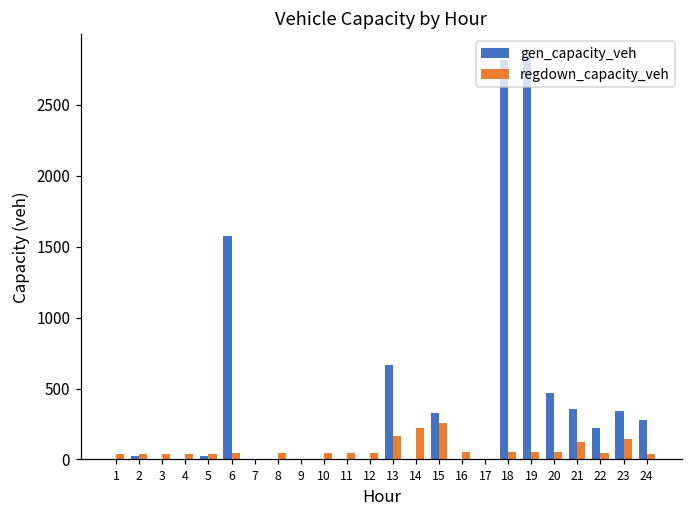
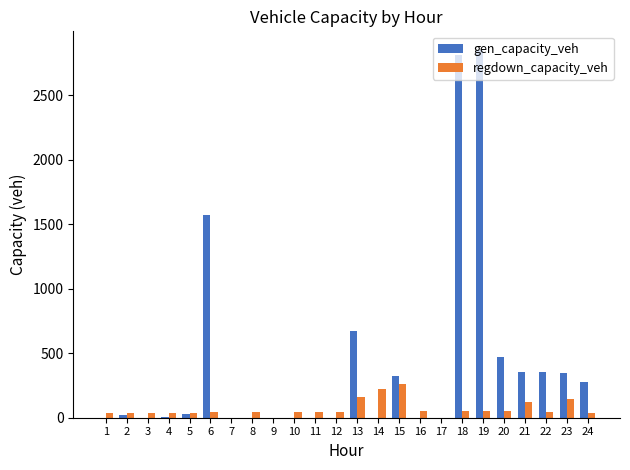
gen_capacity_veh, 22: 220 -> 350
